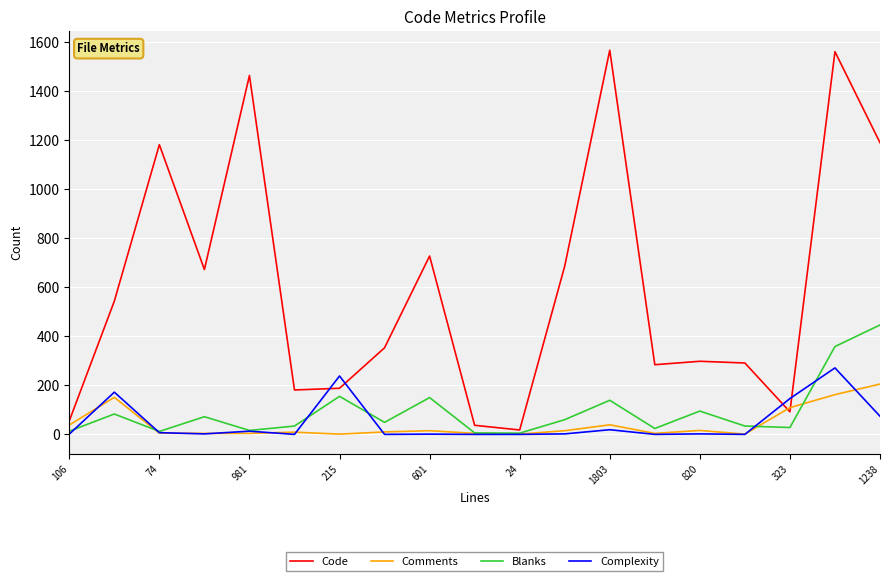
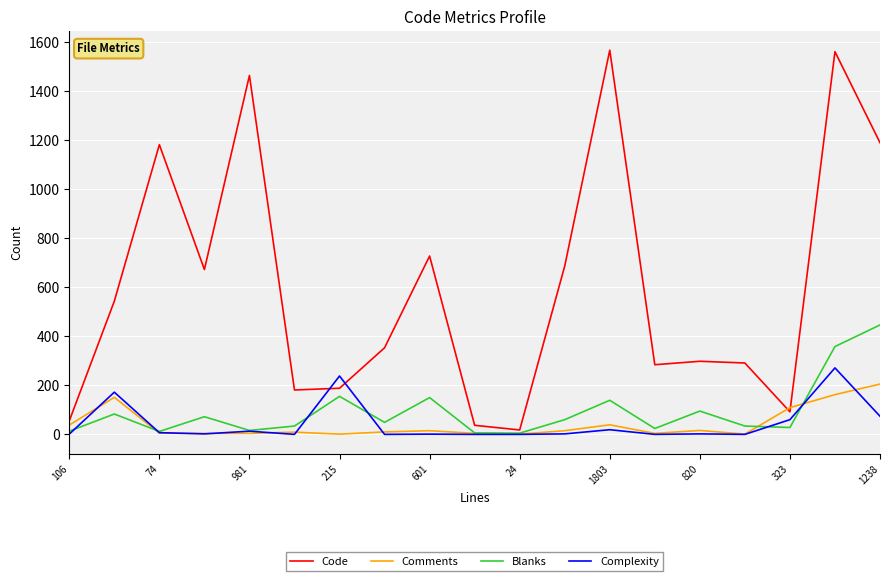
Complexity, 323: 150 -> 60
